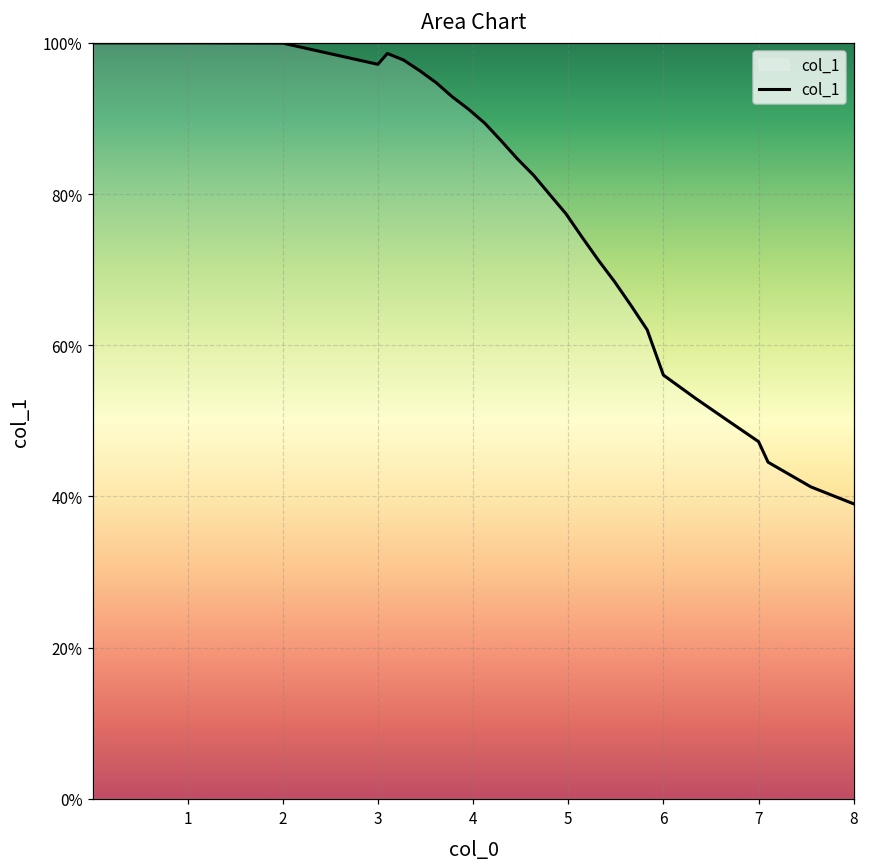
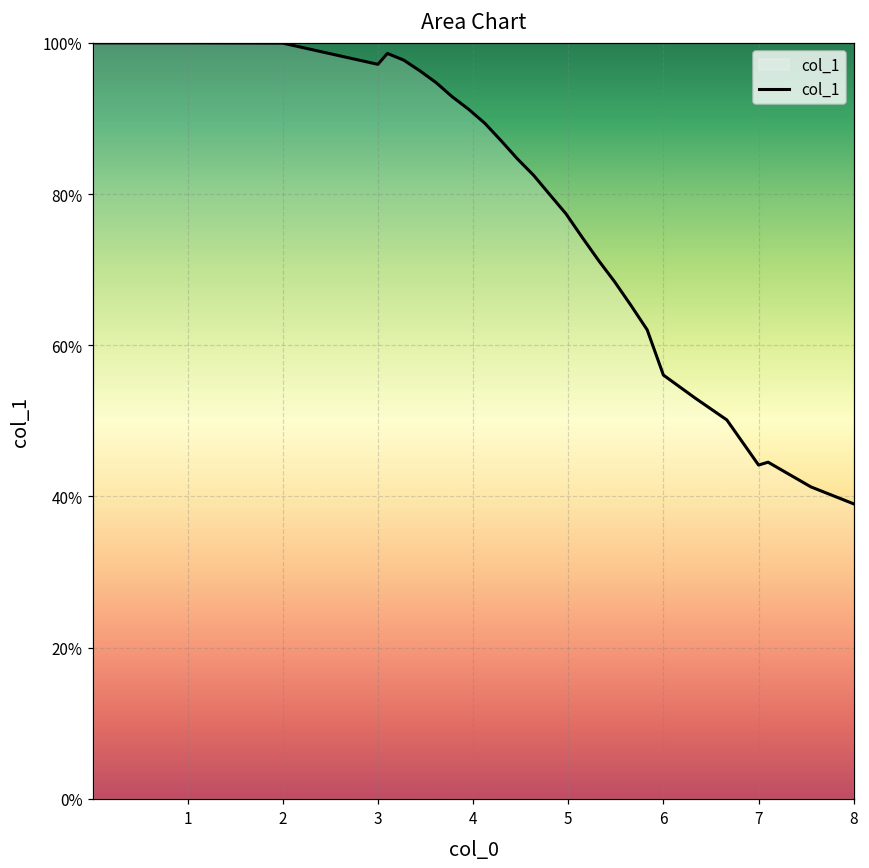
7: 47% -> 44%
